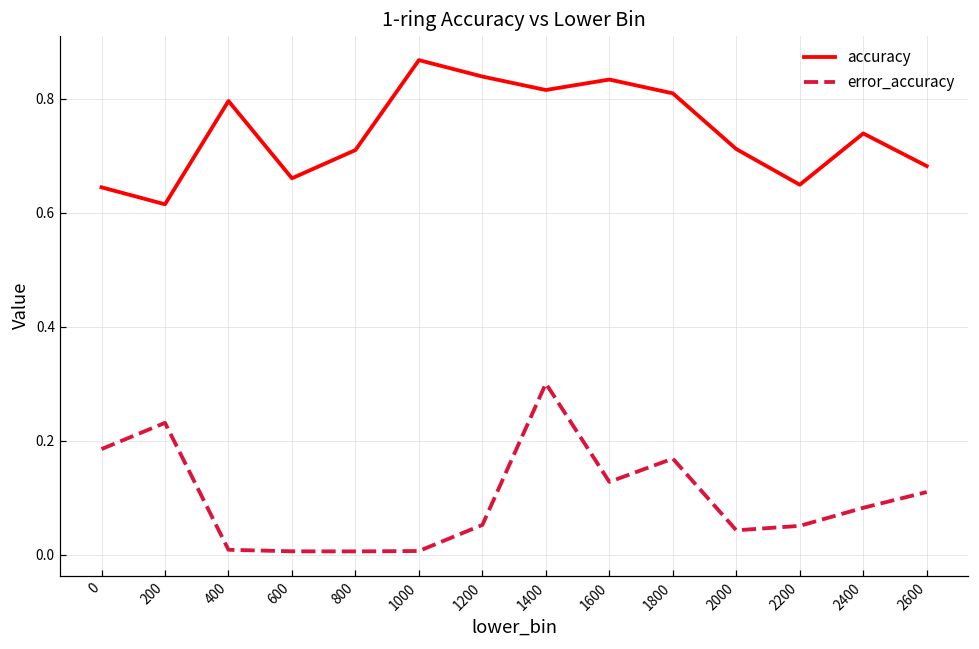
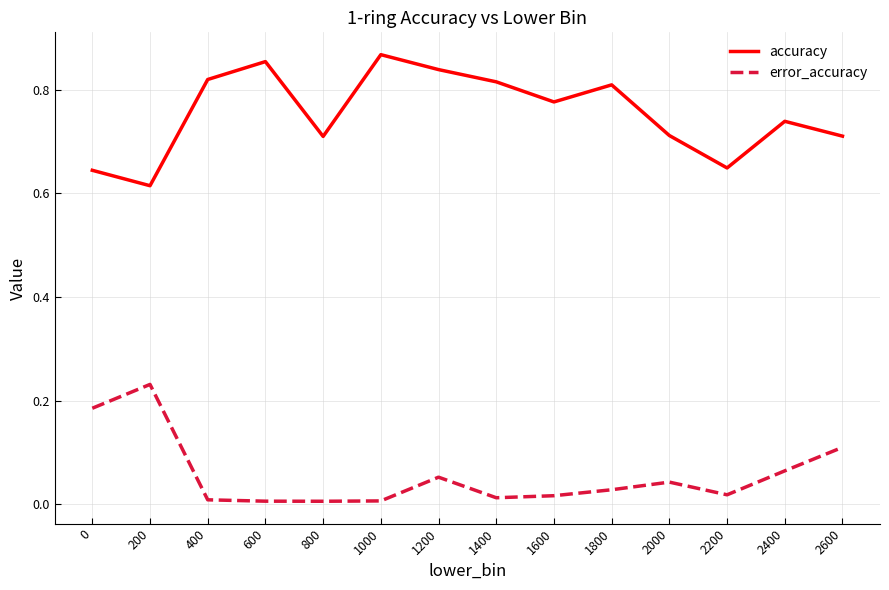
accuracy, 400: 0.80 -> 0.82
accuracy, 600: 0.66 -> 0.85
error_accuracy, 1400: 0.30 -> 0.01
accuracy, 1600: 0.83 -> 0.78
error_accuracy, 1600: 0.13 -> 0.02
error_accuracy, 1800: 0.17 -> 0.03
error_accuracy, 2200: 0.05 -> 0.02
error_accuracy, 2400: 0.08 -> 0.06
accuracy, 2600: 0.68 -> 0.71
